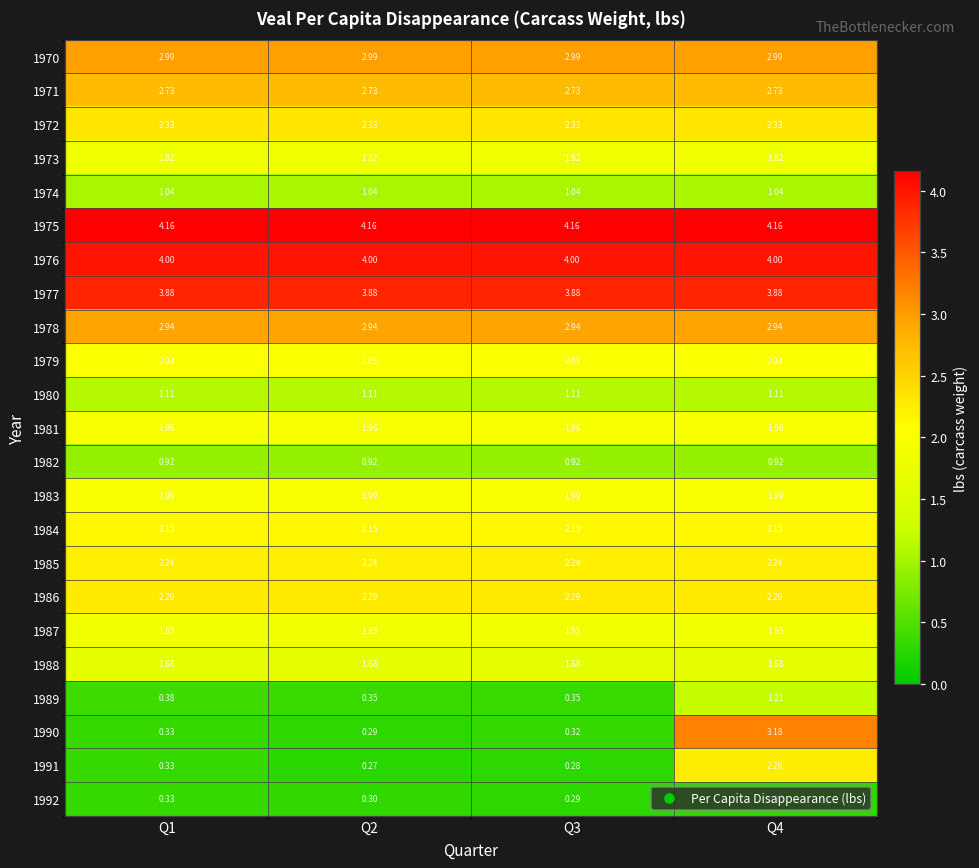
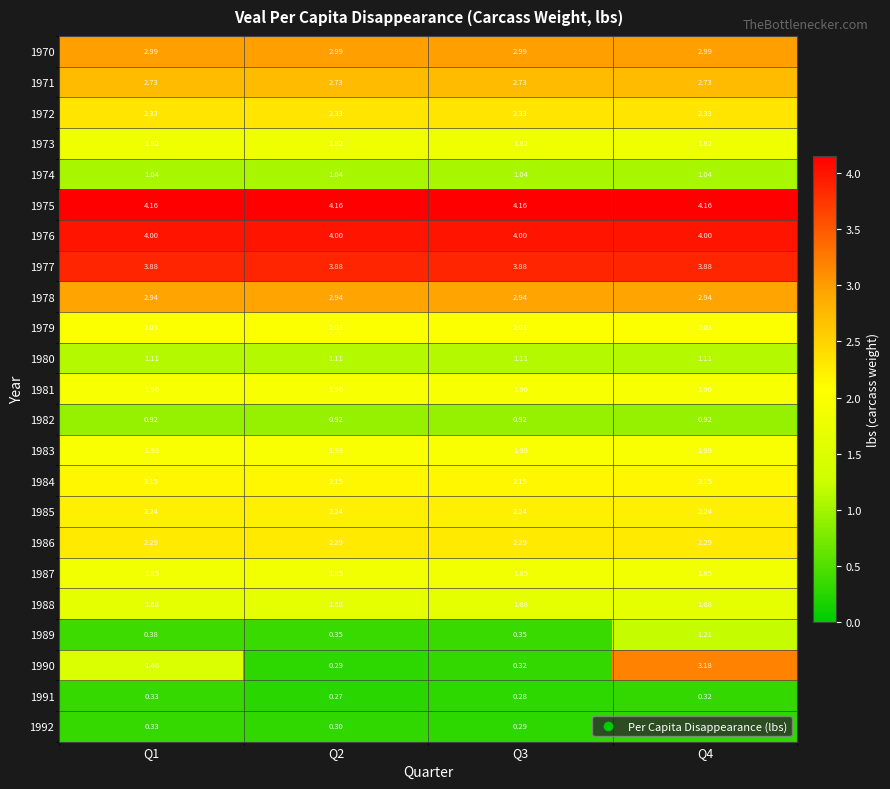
1990, Q1: 0.33 -> 1.46
1991, Q4: 2.26 -> 0.32
